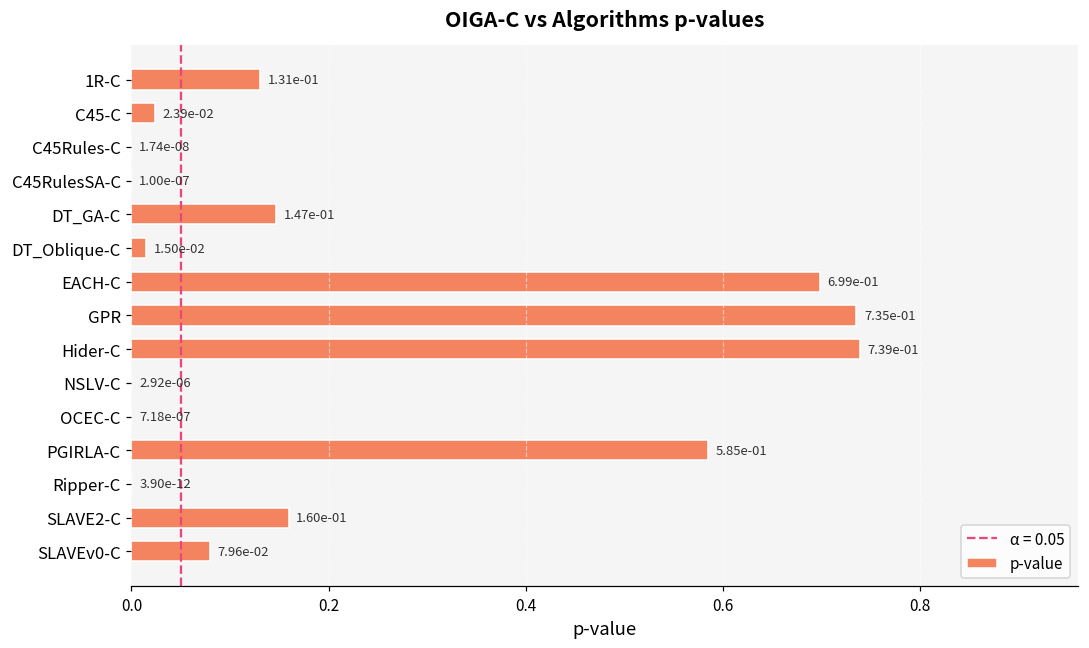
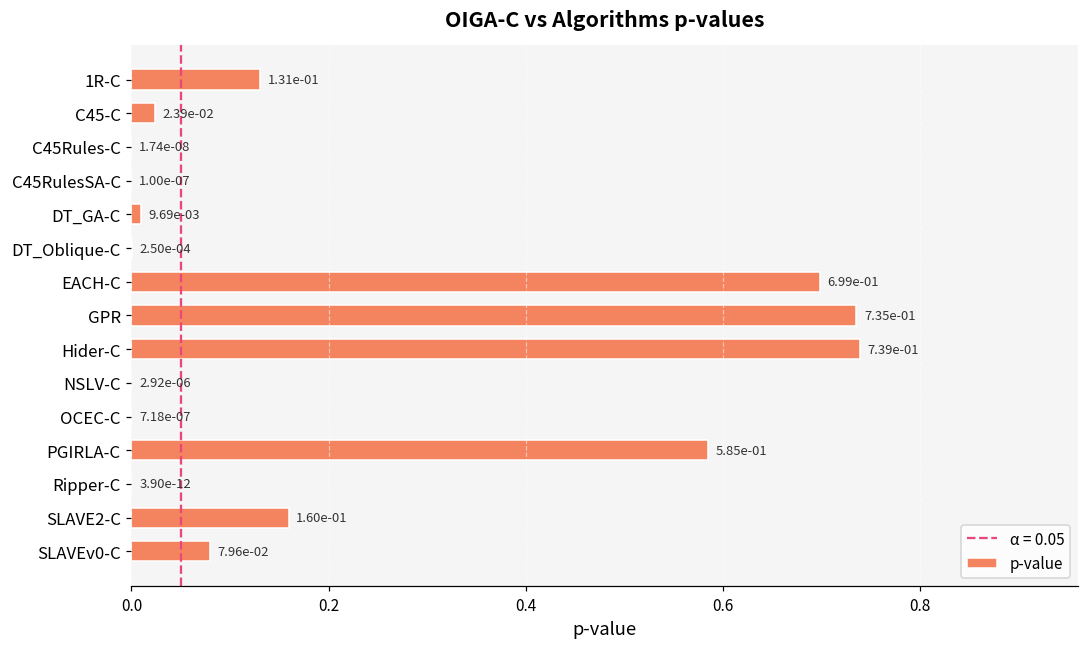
DT_GA-C: 1.47e-01 -> 9.69e-03
DT_Oblique-C: 1.50e-02 -> 2.50e-04
